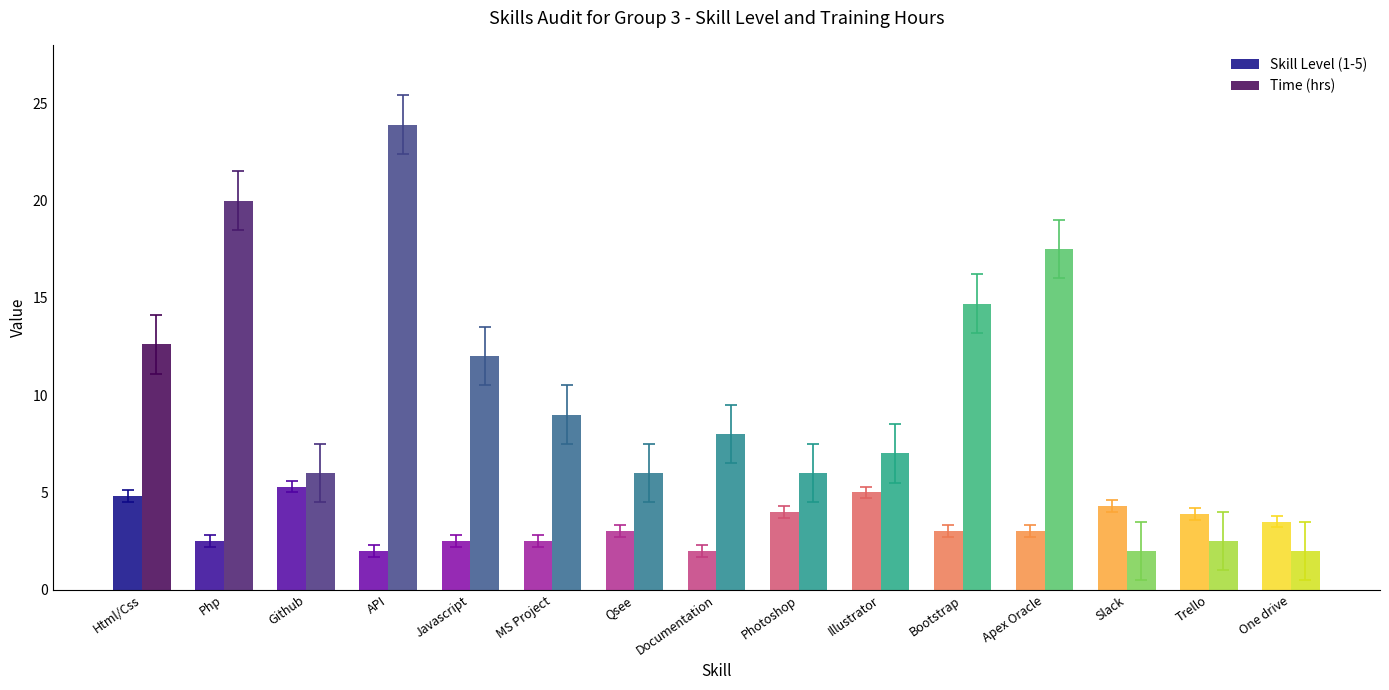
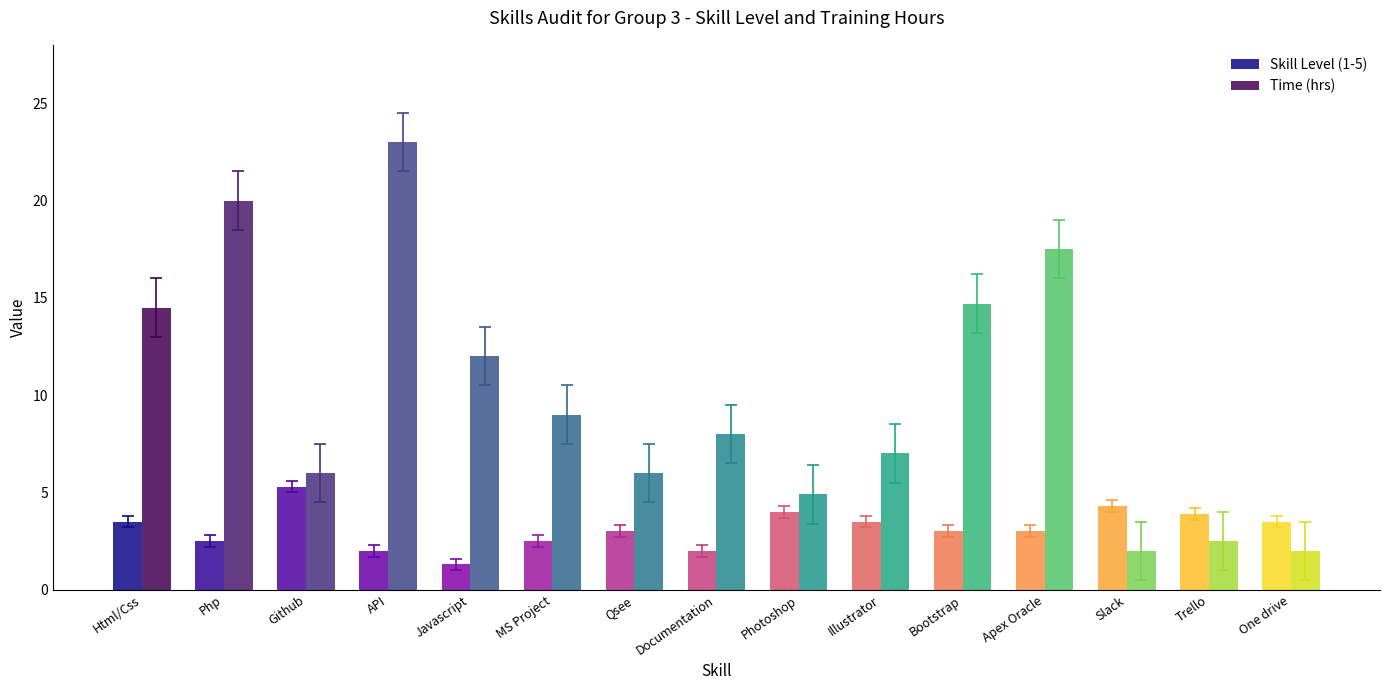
Skill Level (1-5), Html/Css: 4.8 -> 3.5
Time (hrs), Html/Css: 12.6 -> 14.5
Time (hrs), API: 23.9 -> 23.0
Skill Level (1-5), Javascript: 2.5 -> 1.3
Time (hrs), Photoshop: 6.0 -> 4.9
Skill Level (1-5), Illustrator: 5.0 -> 3.5
